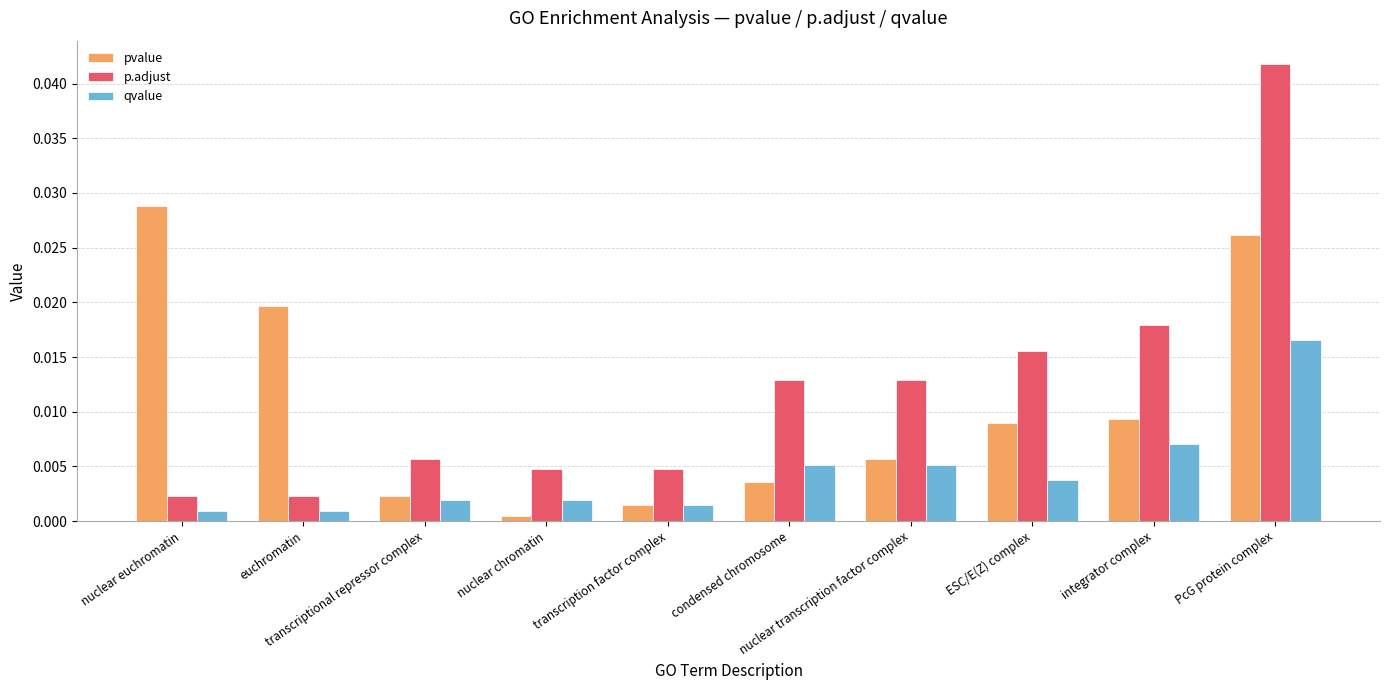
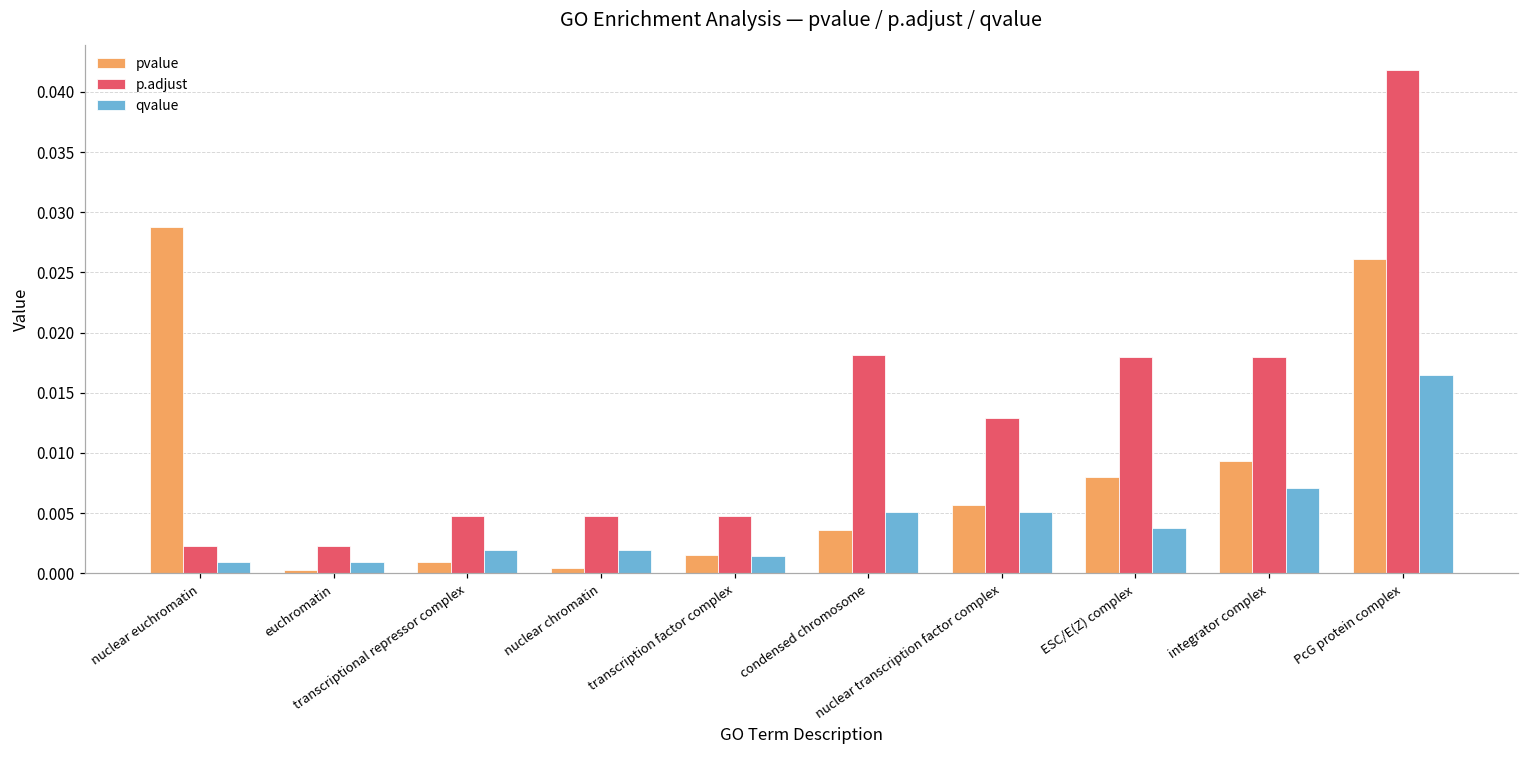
pvalue, euchromatin: 0.0196 -> 0.0003
pvalue, transcriptional repressor complex: 0.0023 -> 0.0010
p.adjust, transcriptional repressor complex: 0.0057 -> 0.0048
p.adjust, condensed chromosome: 0.0129 -> 0.0181
pvalue, ESC/E(Z) complex: 0.0090 -> 0.0080
p.adjust, ESC/E(Z) complex: 0.0155 -> 0.0179
